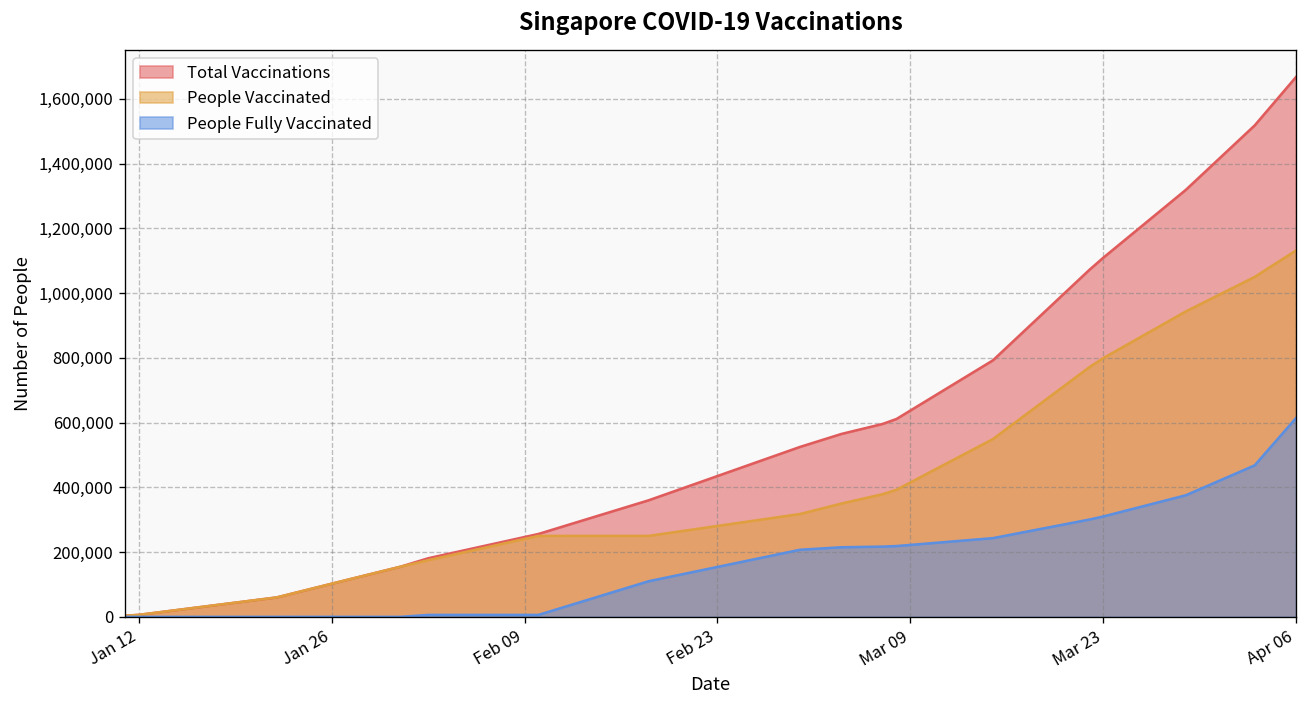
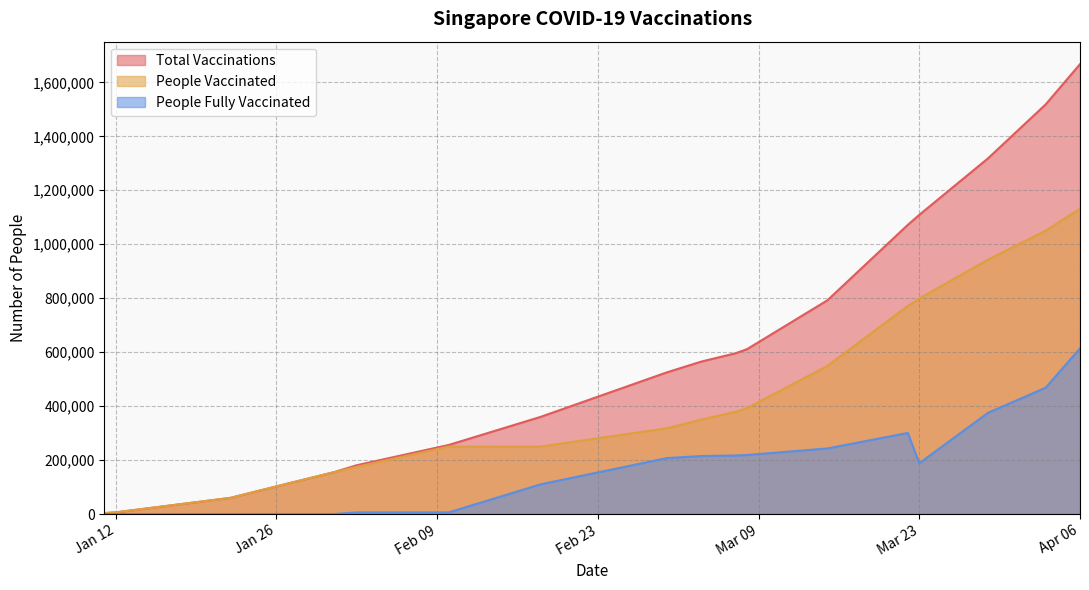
People Fully Vaccinated, Mar 23: 310,000 -> 190,000
